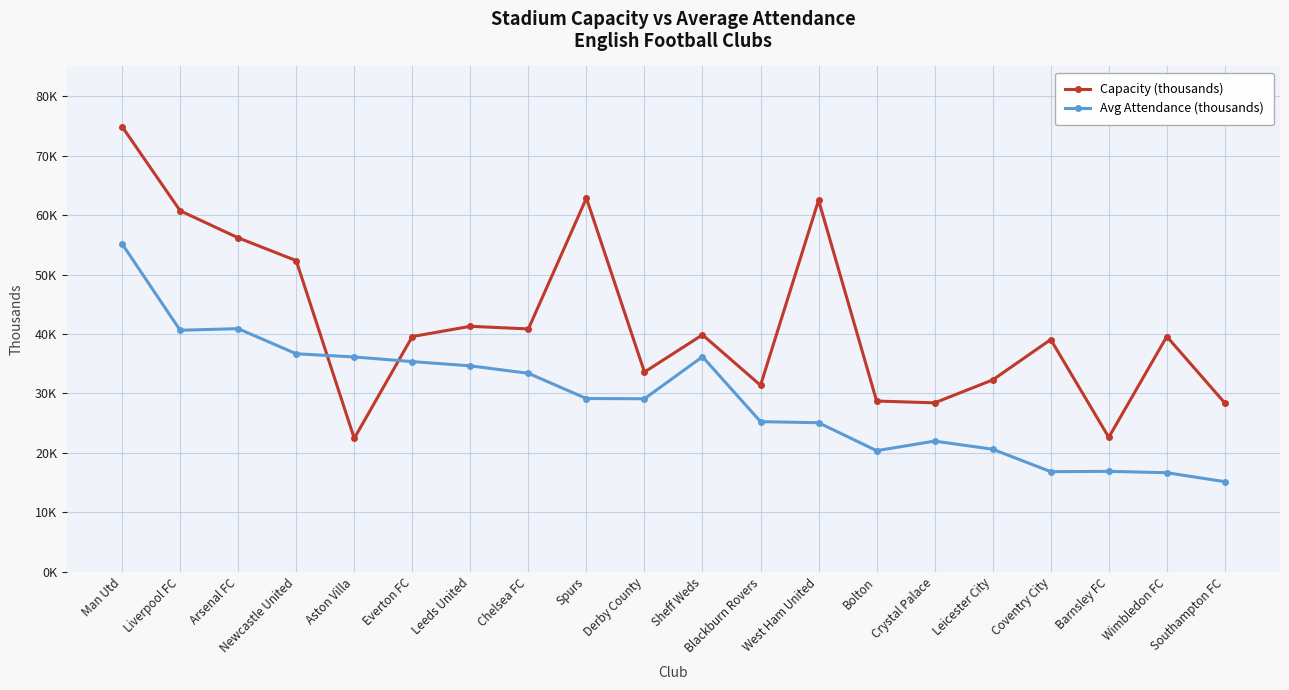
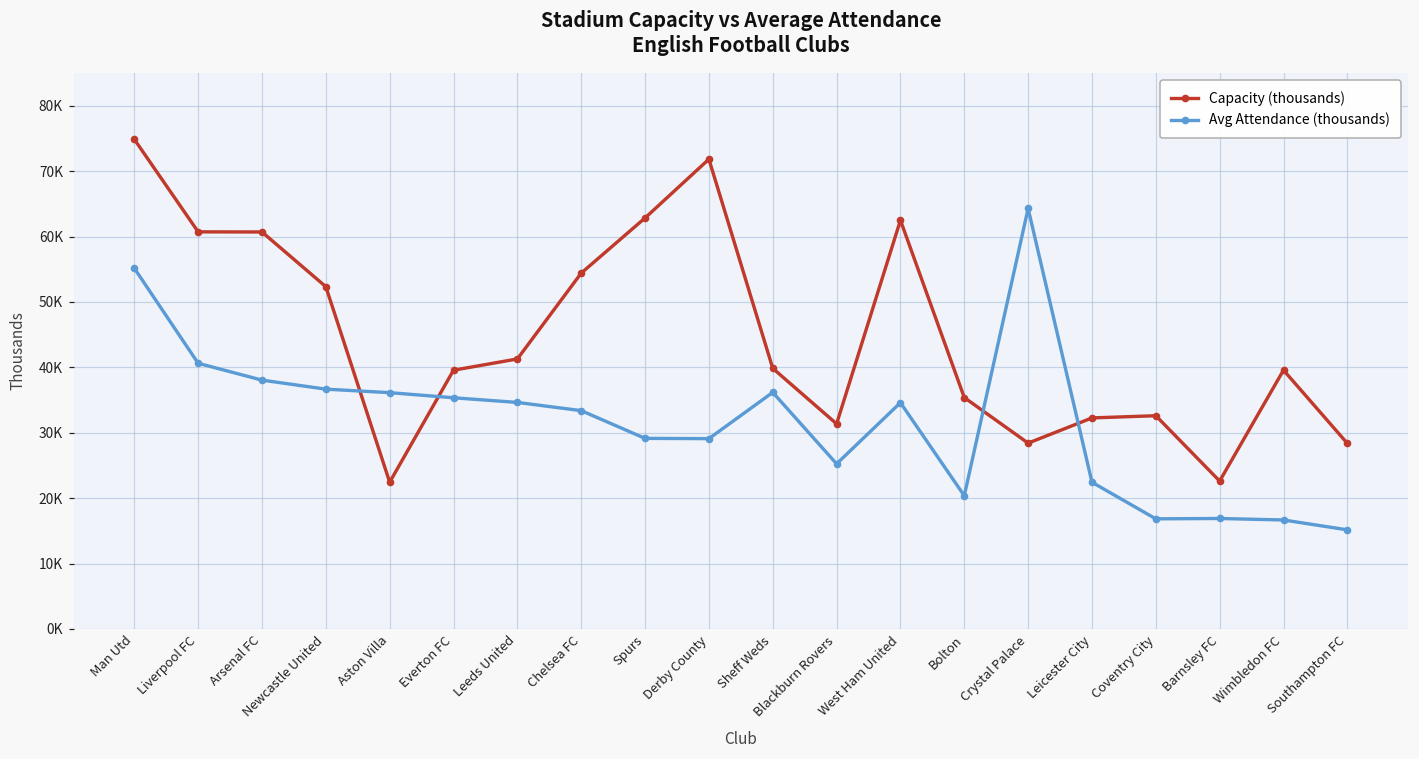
Capacity (thousands), Arsenal FC: 56000 -> 61000
Avg Attendance (thousands), Arsenal FC: 41000 -> 38000
Capacity (thousands), Chelsea FC: 41000 -> 54000
Capacity (thousands), Derby County: 34000 -> 72000
Avg Attendance (thousands), West Ham United: 25000 -> 35000
Capacity (thousands), Bolton: 29000 -> 35000
Avg Attendance (thousands), Crystal Palace: 22000 -> 64000
Avg Attendance (thousands), Leicester City: 21000 -> 22000
Capacity (thousands), Coventry City: 39000 -> 33000
